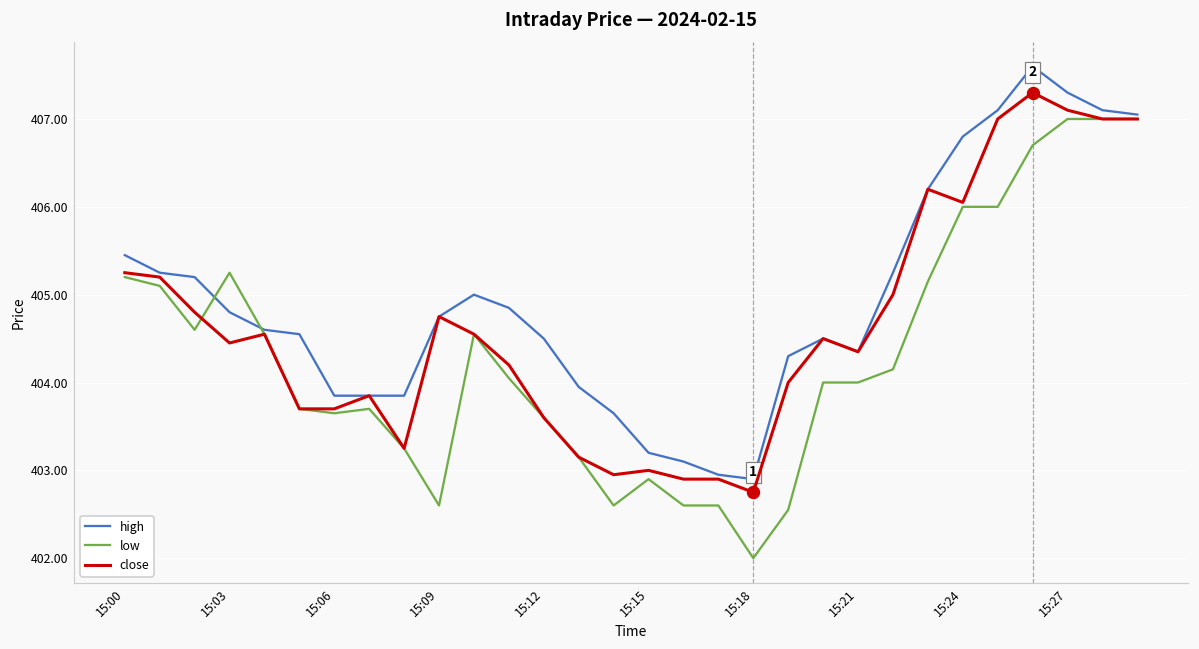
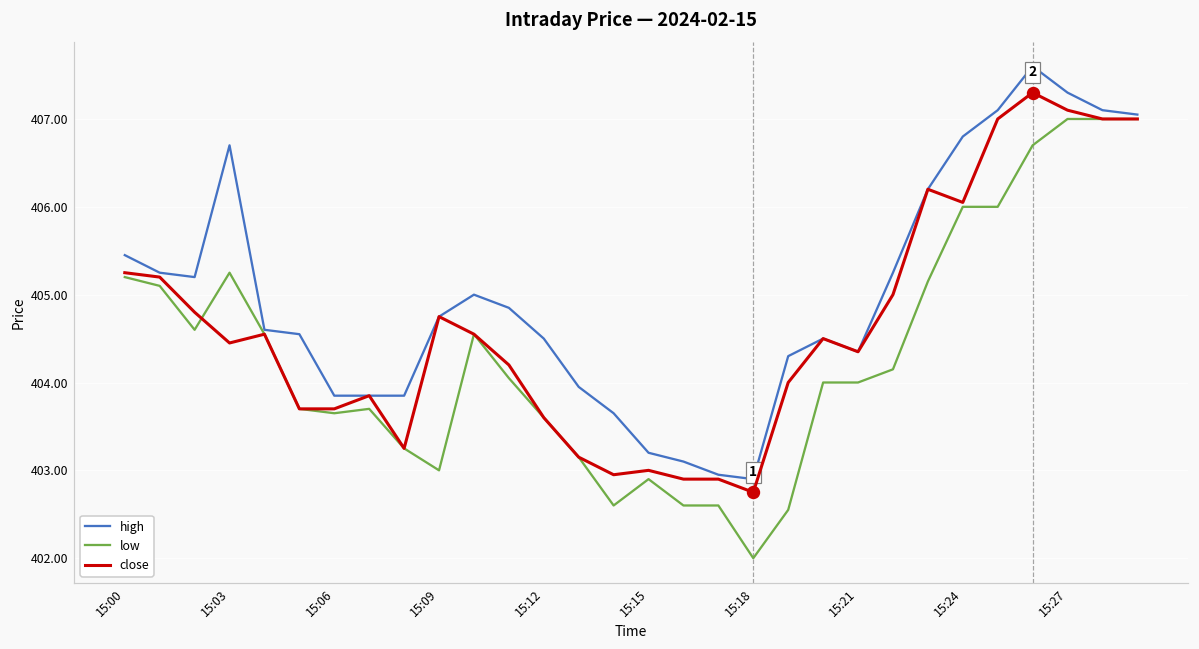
high, 15:03: 404.8 -> 406.7
low, 15:09: 402.6 -> 403.0
